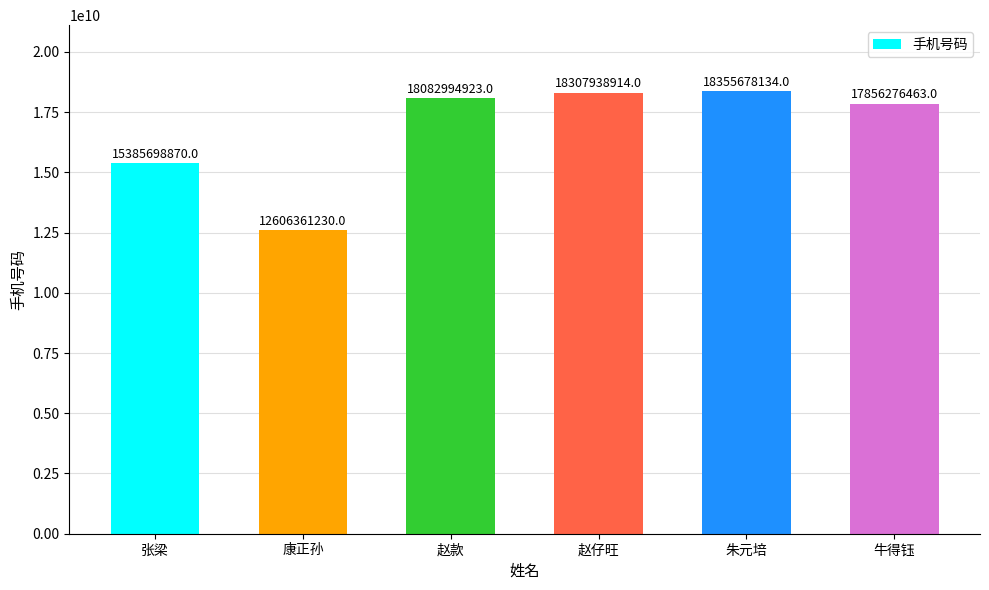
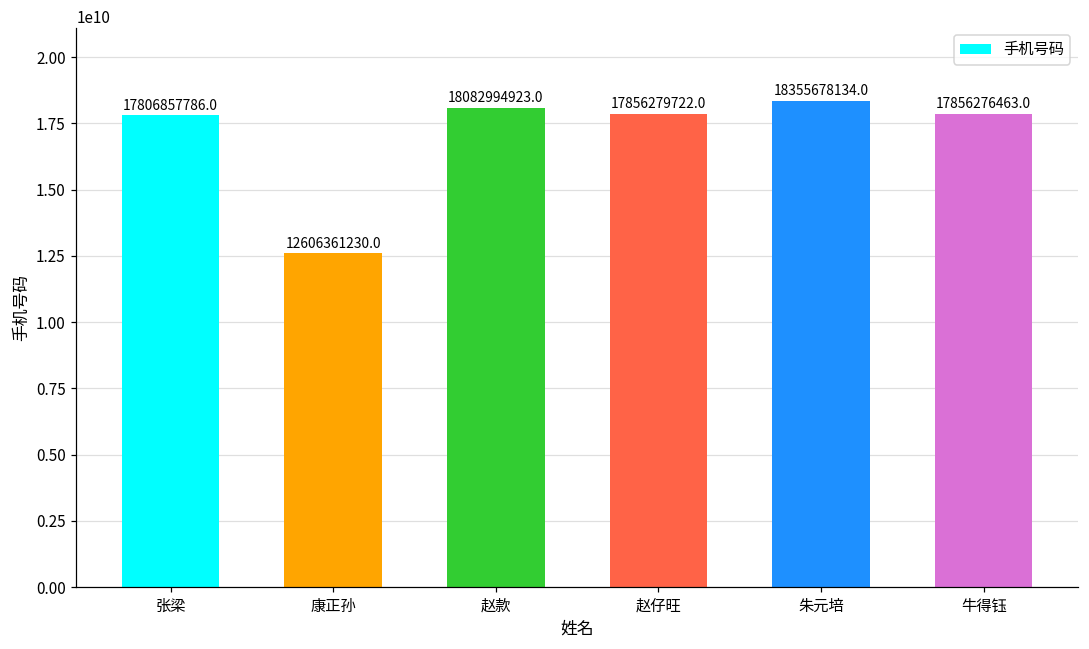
张梁: 15385698870.0 -> 17806857786.0
赵仔旺: 18307938914.0 -> 17856279722.0
